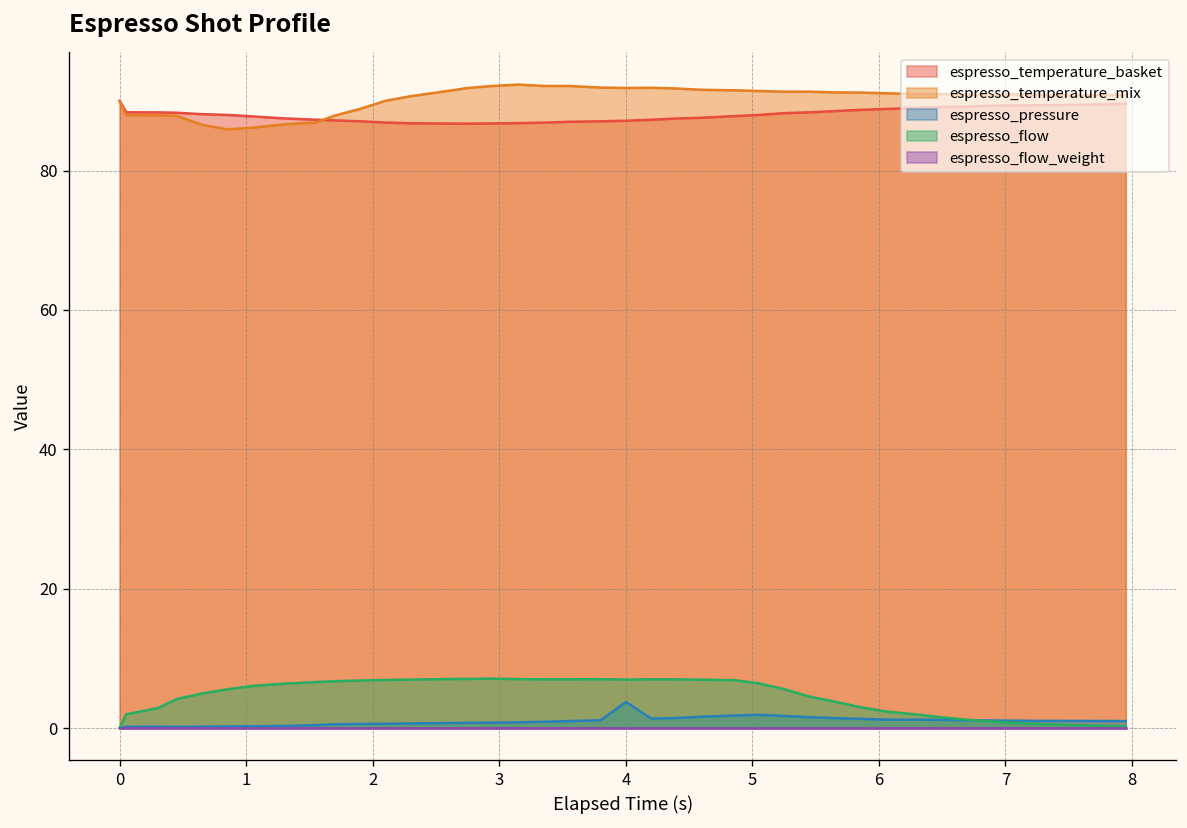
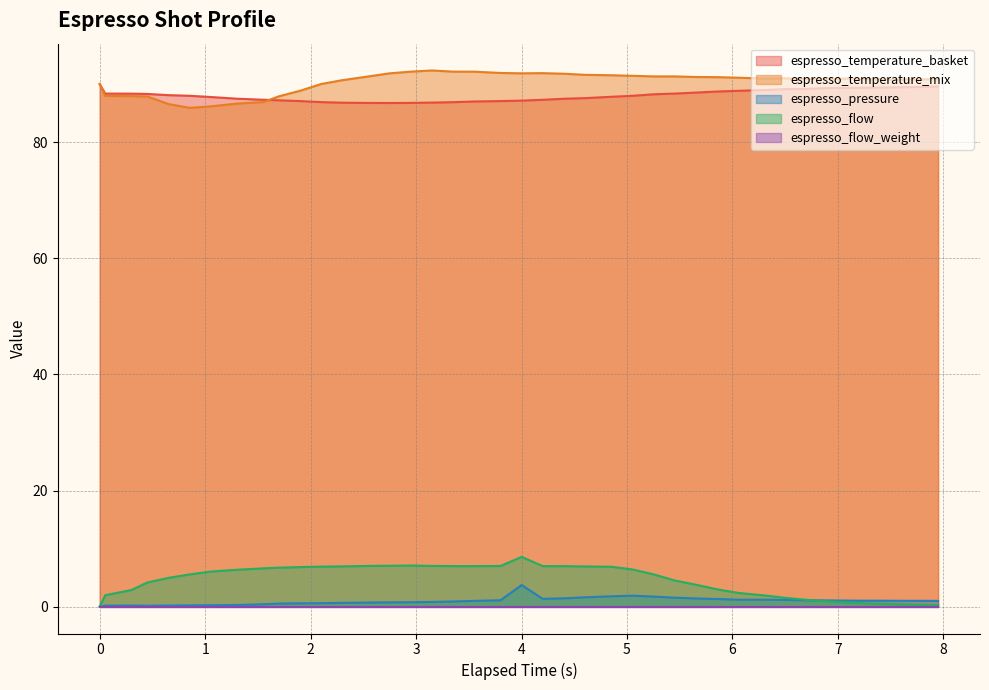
espresso_flow, 4: 7 -> 9
